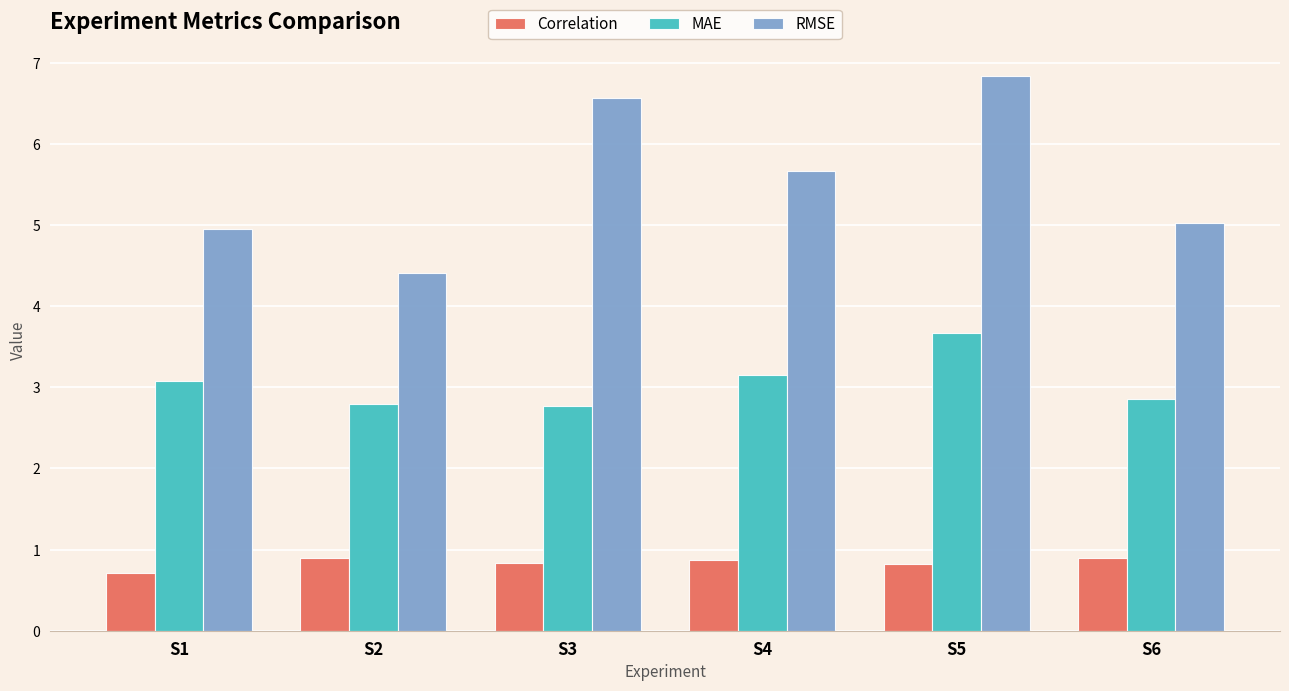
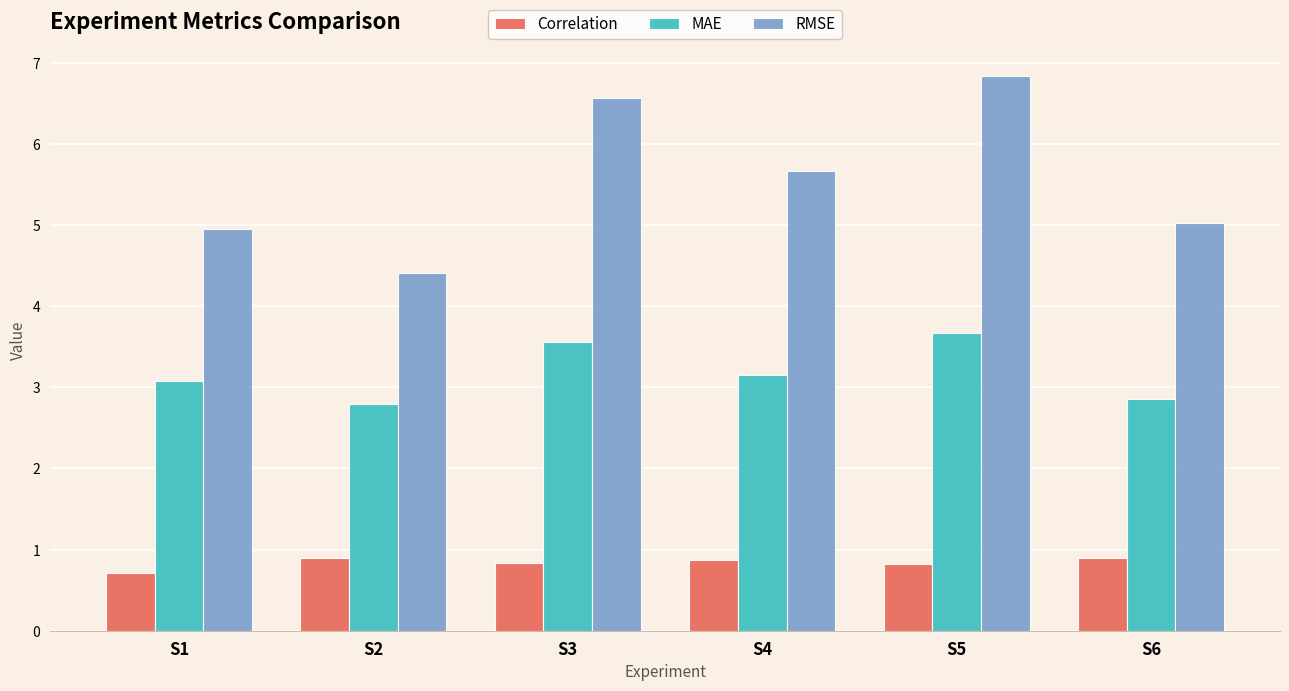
MAE, S3: 2.8 -> 3.6
